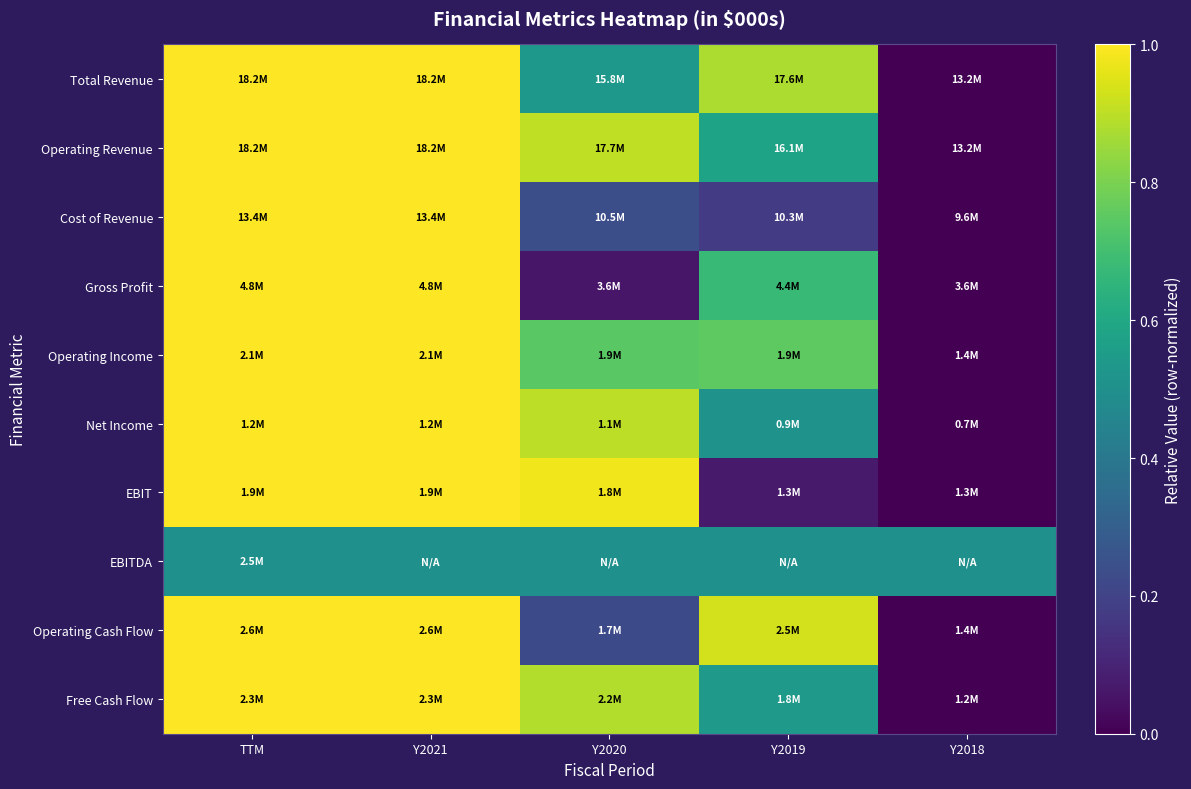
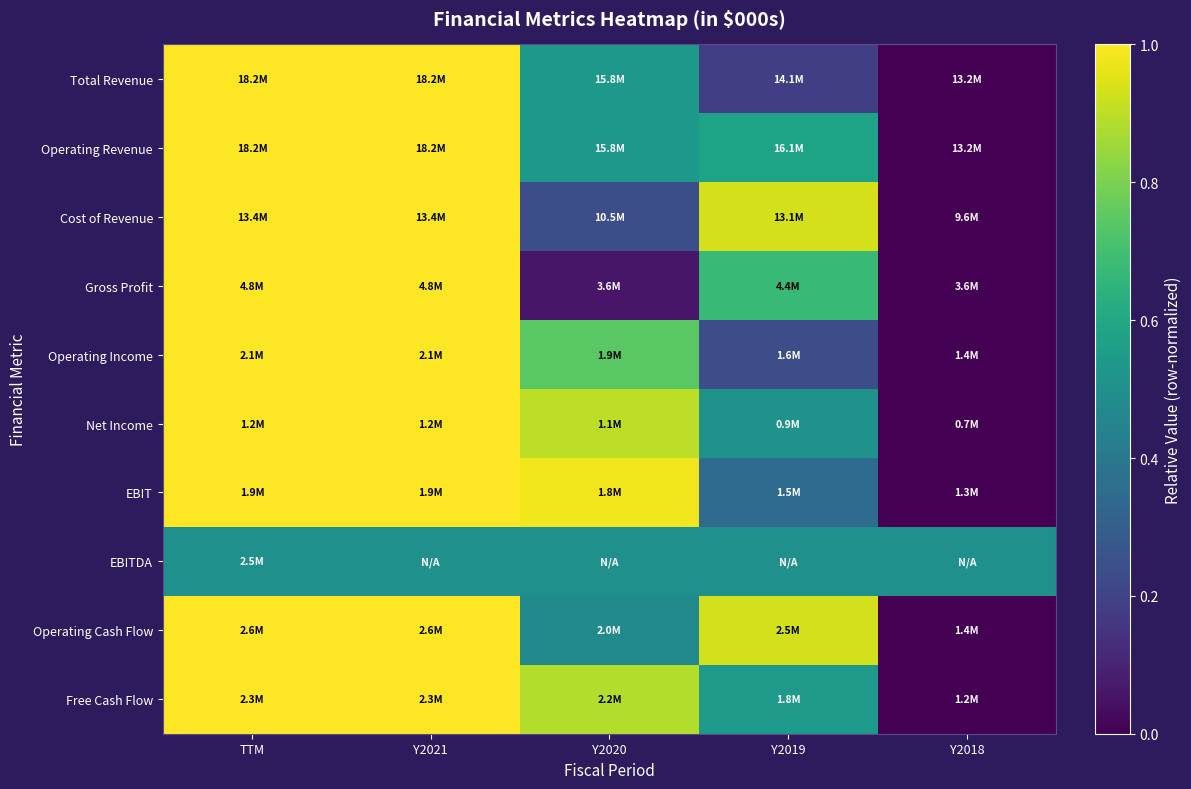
Total Revenue, Y2019: 17.6M -> 14.1M
Operating Revenue, Y2020: 17.7M -> 15.8M
Cost of Revenue, Y2019: 10.3M -> 13.1M
Operating Income, Y2019: 1.9M -> 1.6M
EBIT, Y2019: 1.3M -> 1.5M
Operating Cash Flow, Y2020: 1.7M -> 2.0M
